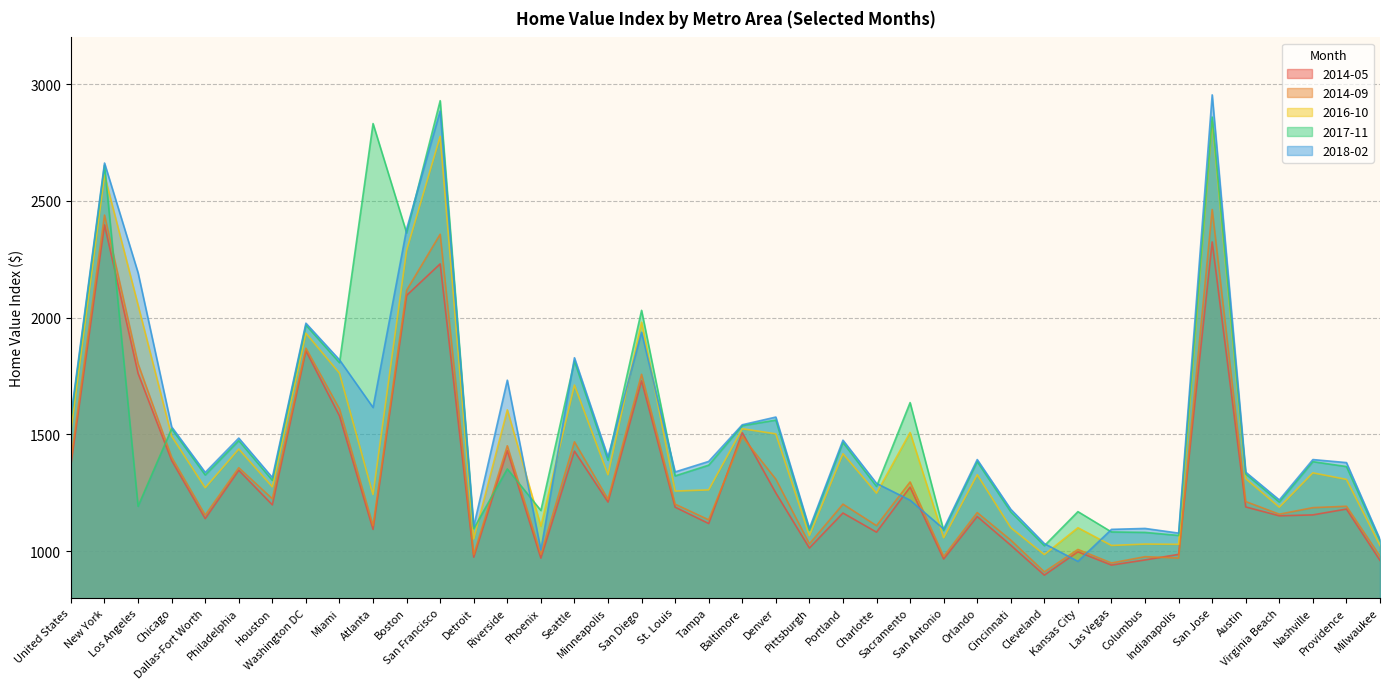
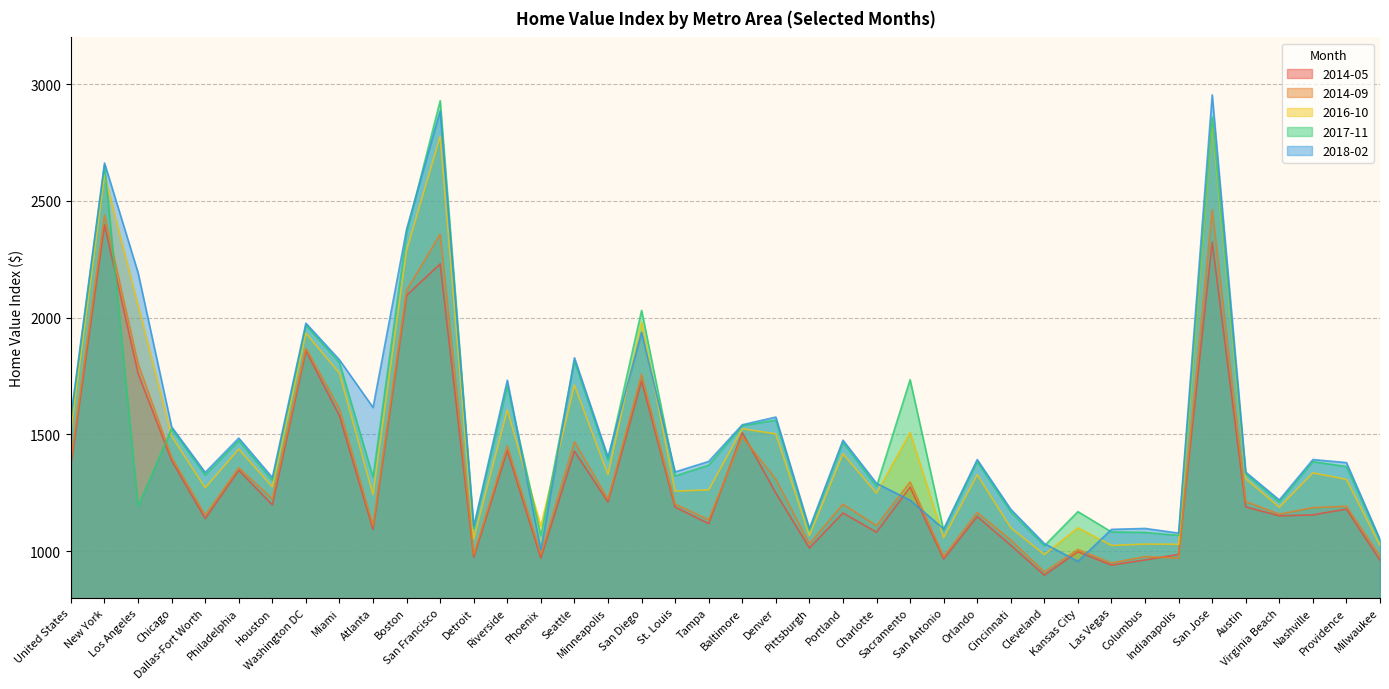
2017-11, Atlanta: 2830 -> 1320
2017-11, Riverside: 1350 -> 1710
2017-11, Phoenix: 1170 -> 1070
2017-11, Sacramento: 1640 -> 1730
